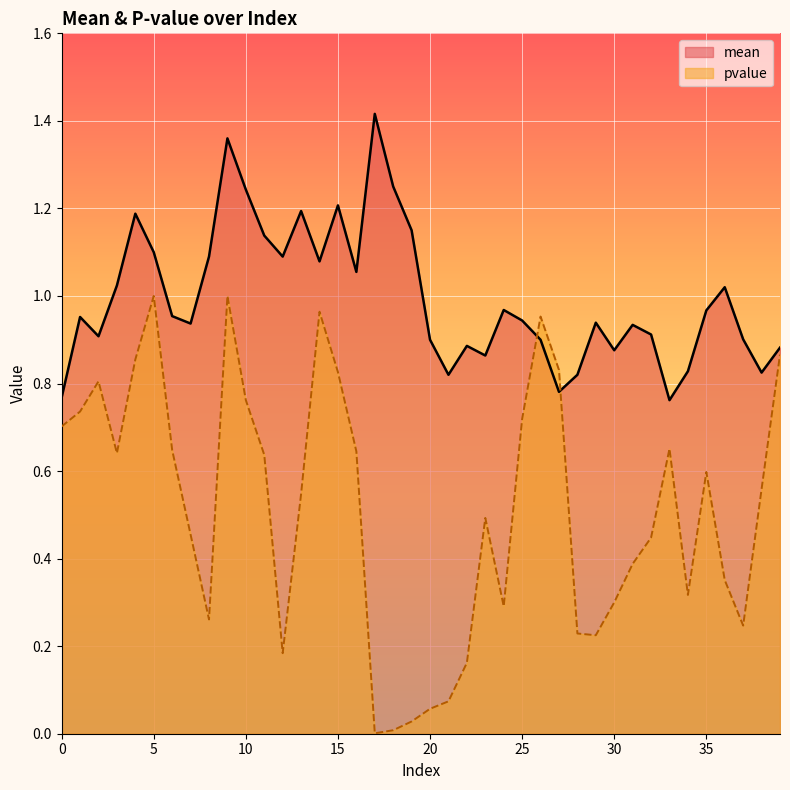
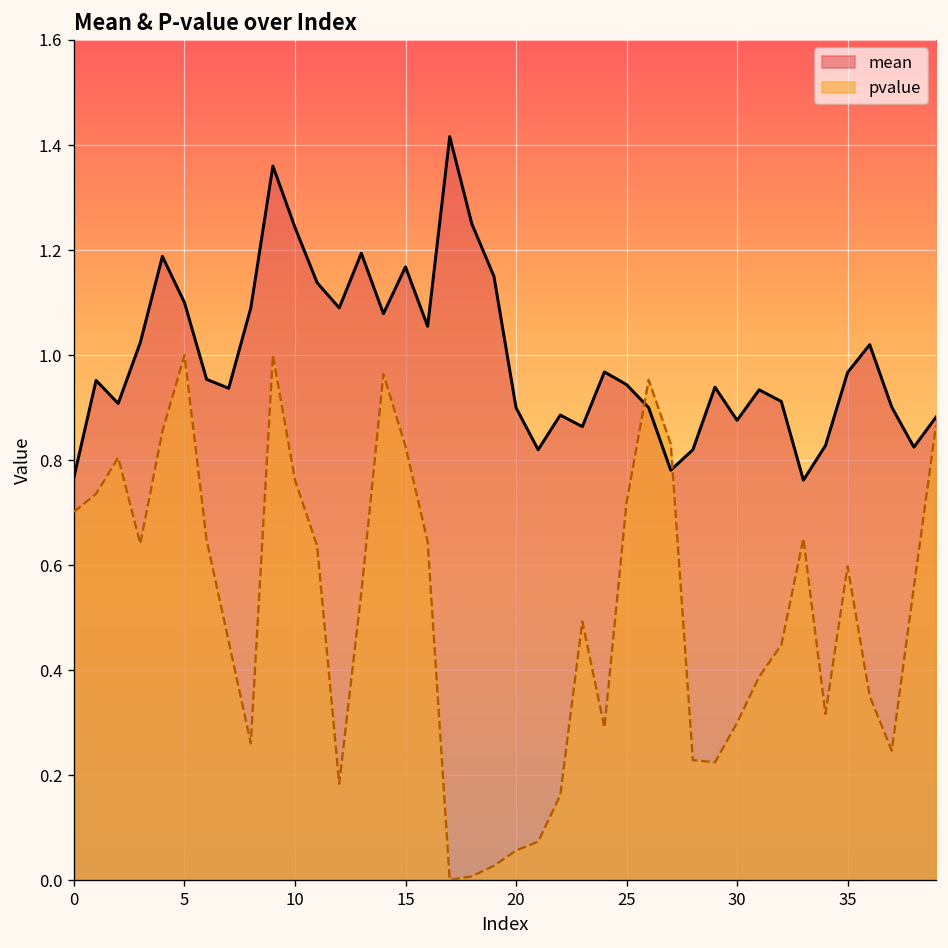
mean, 15: 1.21 -> 1.17
